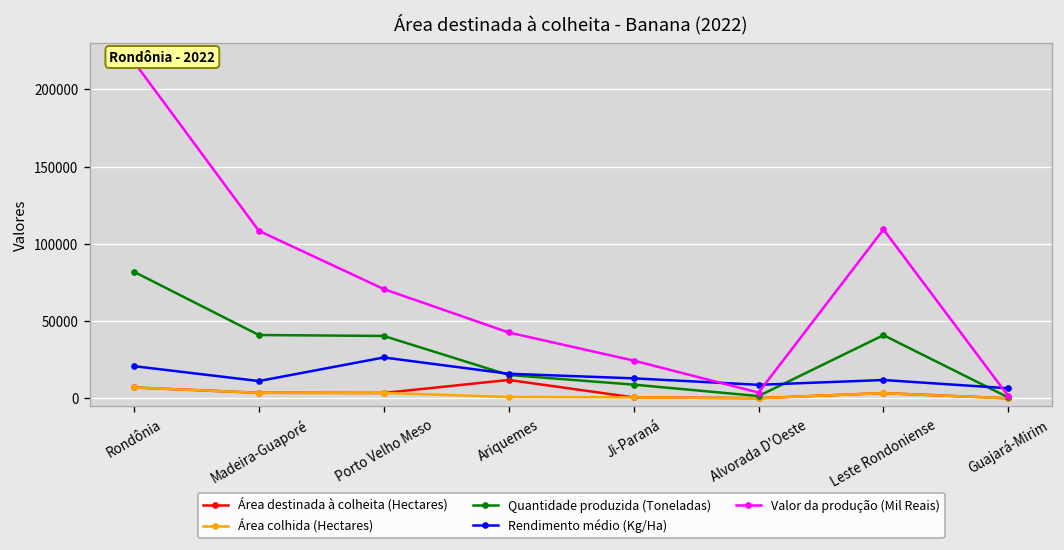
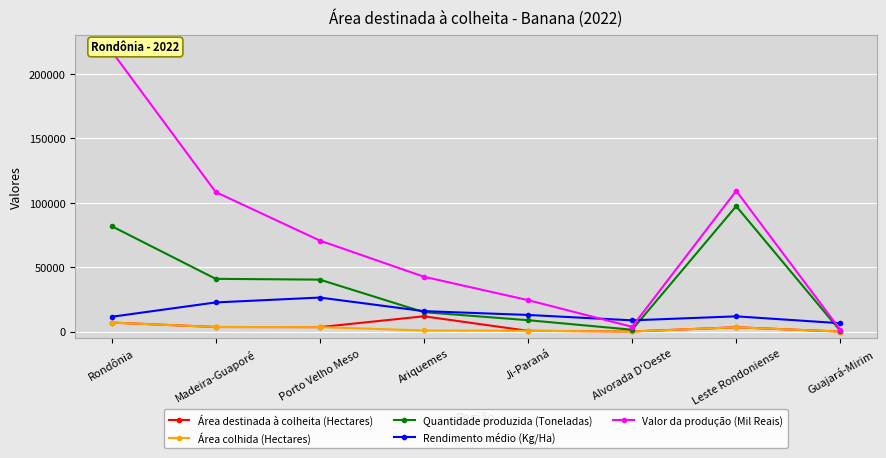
Rendimento médio (Kg/Ha), Rondônia: 21000 -> 12000
Rendimento médio (Kg/Ha), Madeira-Guaporé: 11000 -> 23000
Quantidade produzida (Toneladas), Leste Rondoniense: 41000 -> 97000
